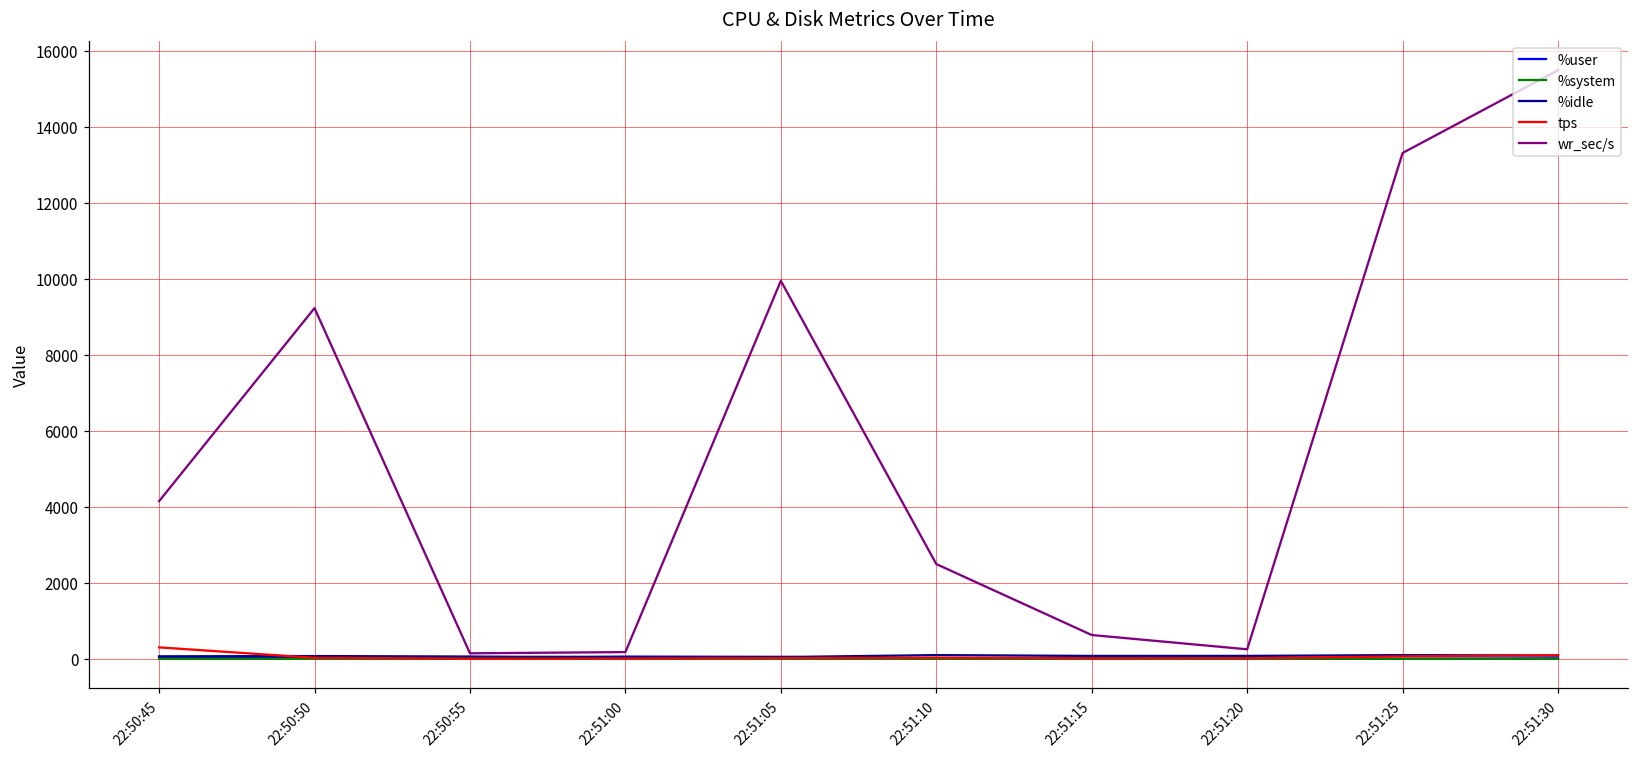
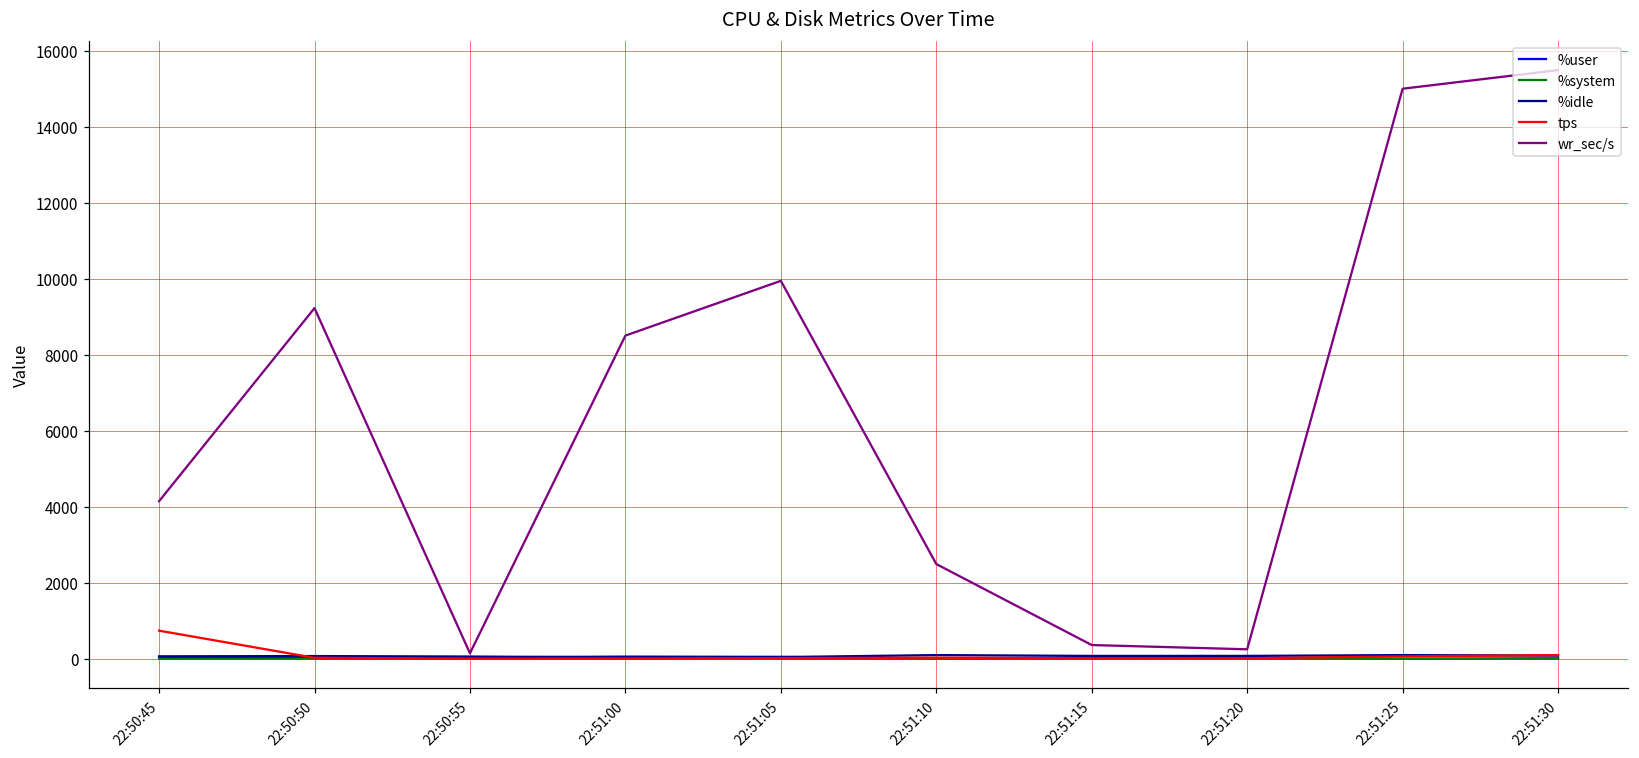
tps, 22:50:45: 300 -> 700
wr_sec/s, 22:51:00: 200 -> 8500
wr_sec/s, 22:51:15: 600 -> 400
wr_sec/s, 22:51:25: 13300 -> 15000
